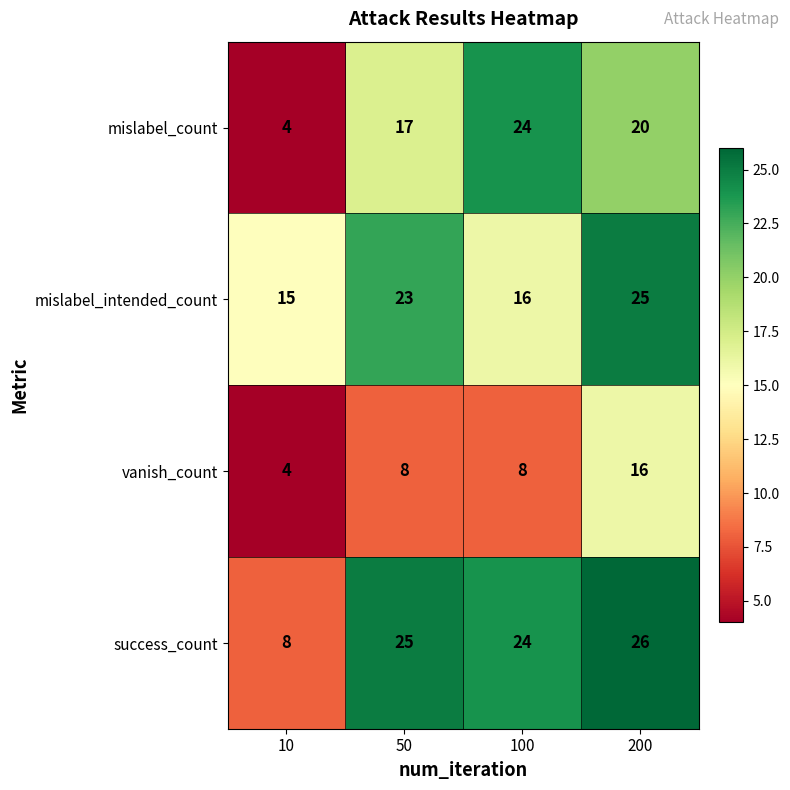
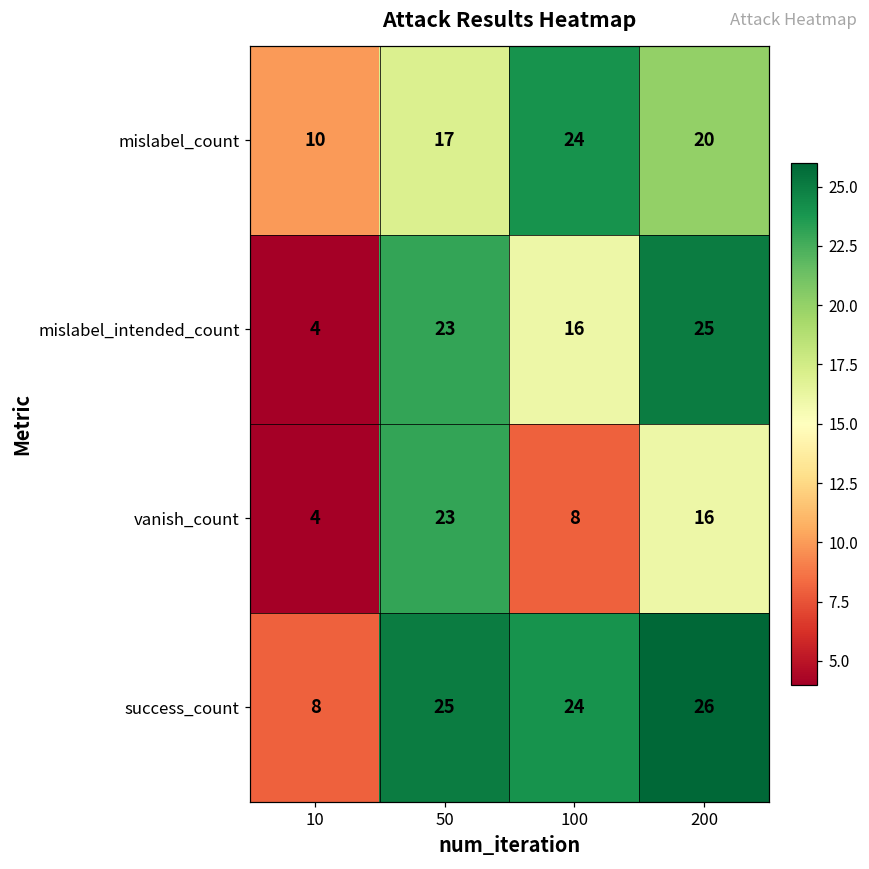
mislabel_count, 10: 4 -> 10
mislabel_intended_count, 10: 15 -> 4
vanish_count, 50: 8 -> 23
